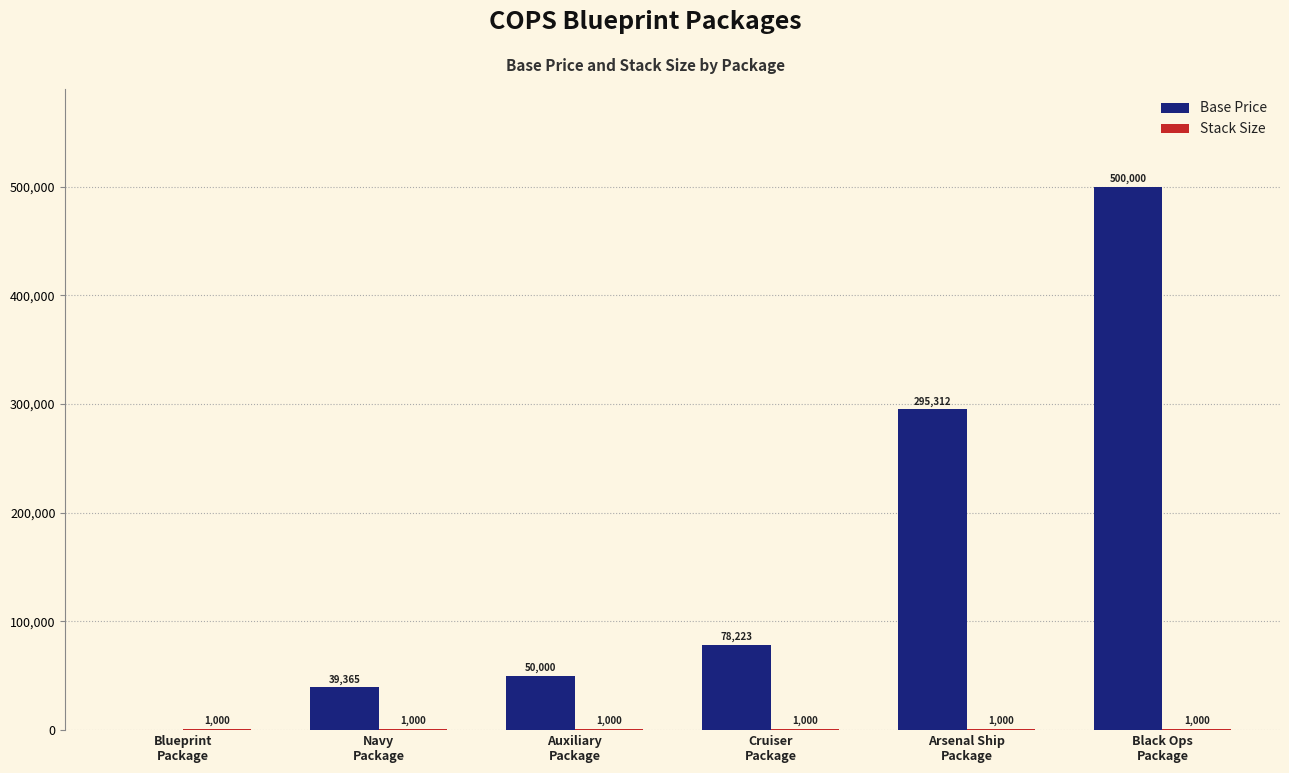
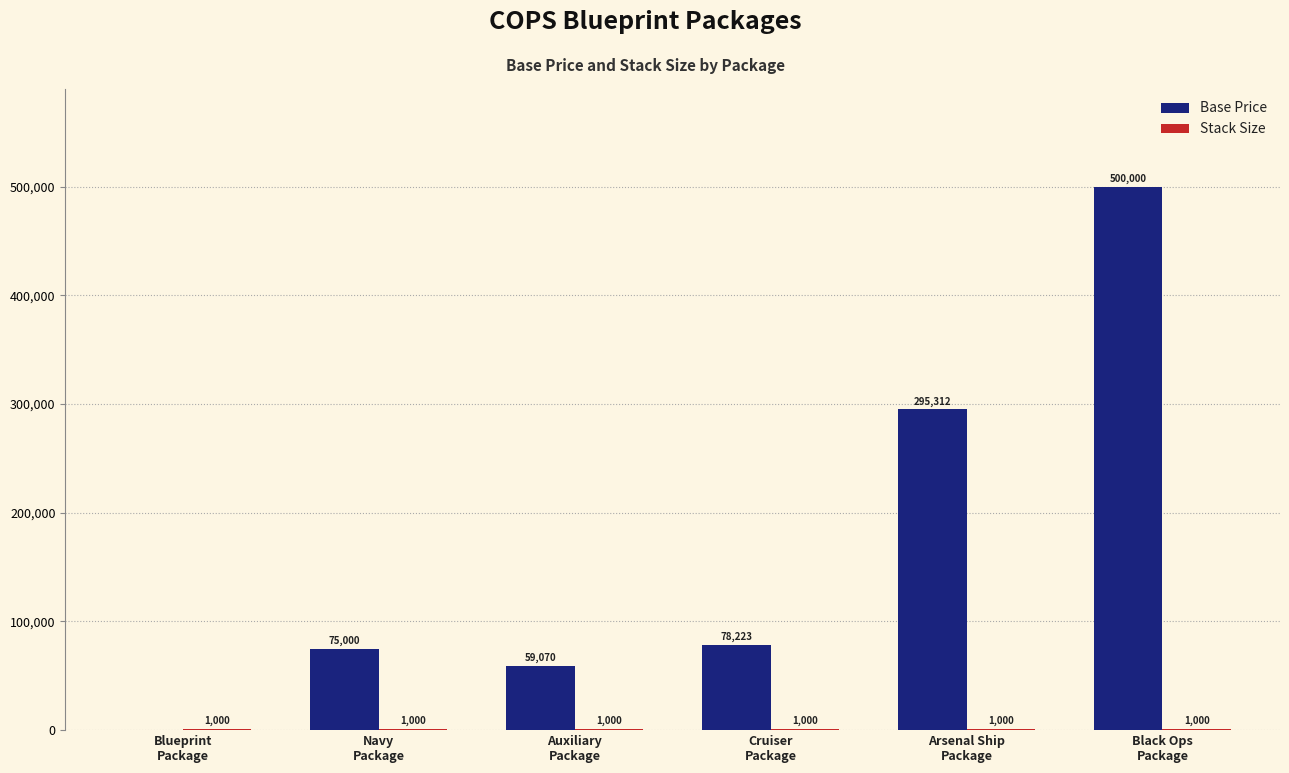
Base Price, Navy Package: 39,365 -> 75,000
Base Price, Auxiliary Package: 50,000 -> 59,070
